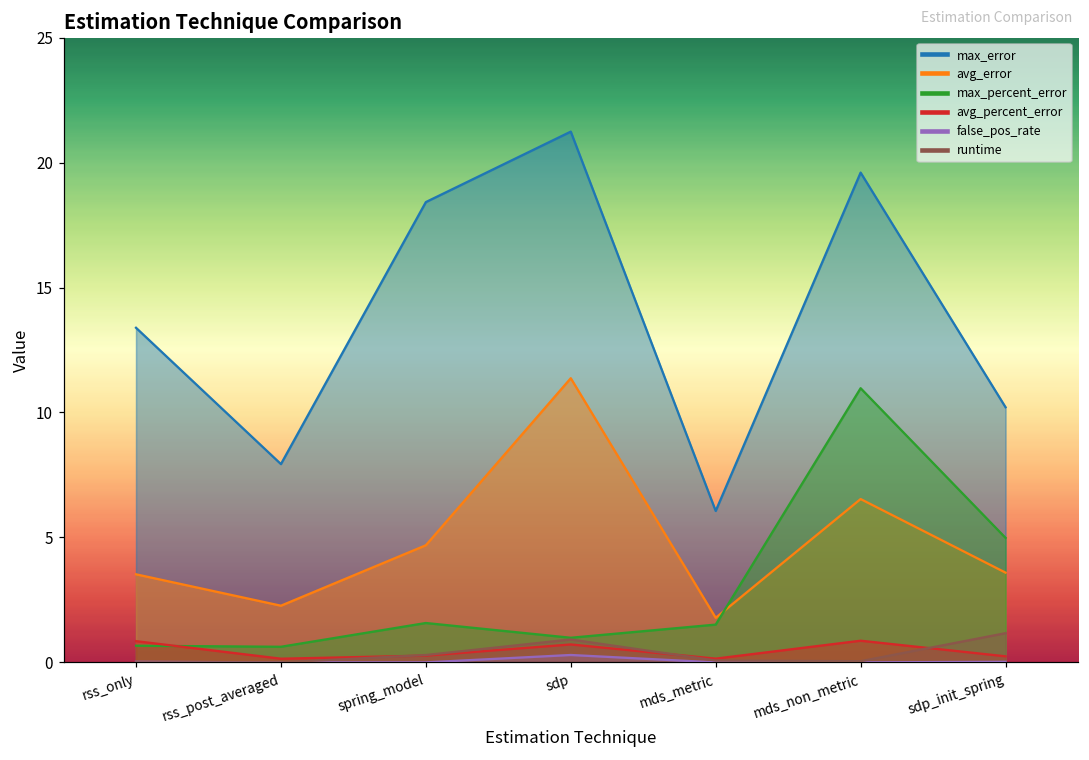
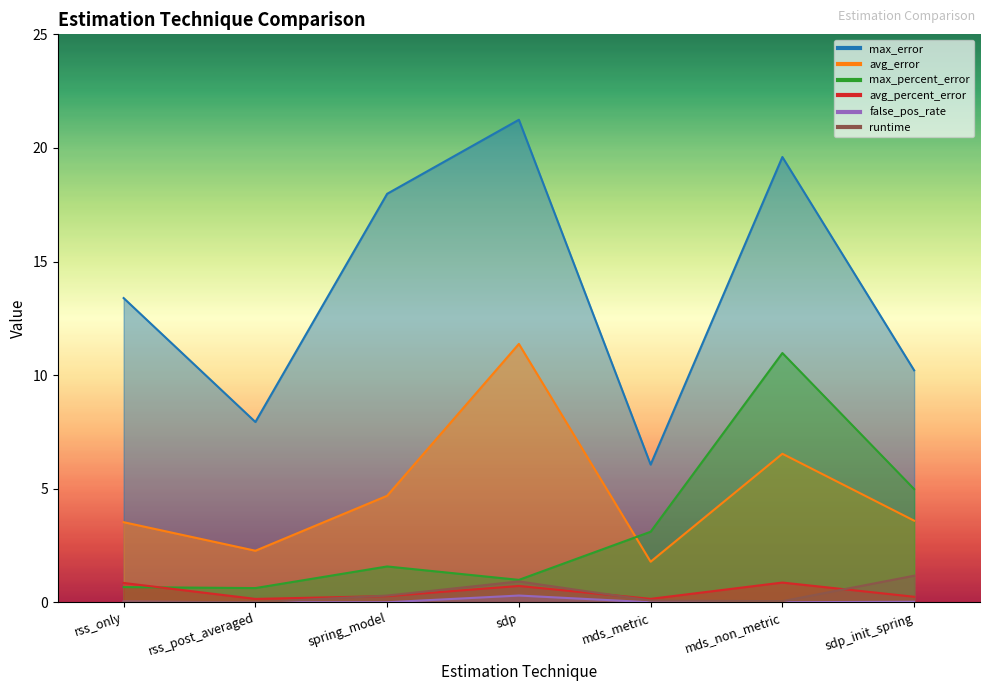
max_error, spring_model: 18.4 -> 18.0
max_percent_error, mds_metric: 1.5 -> 3.1
